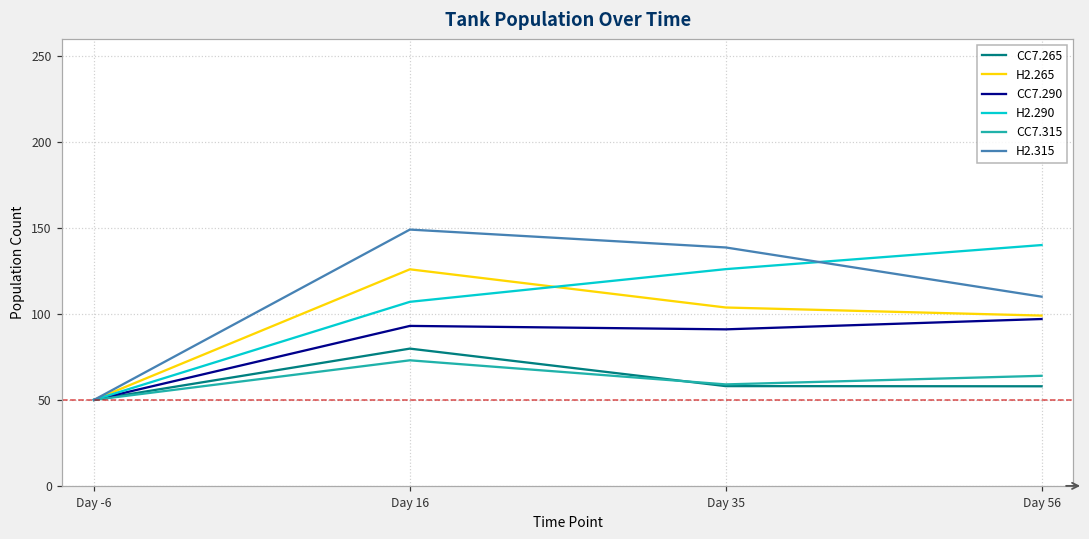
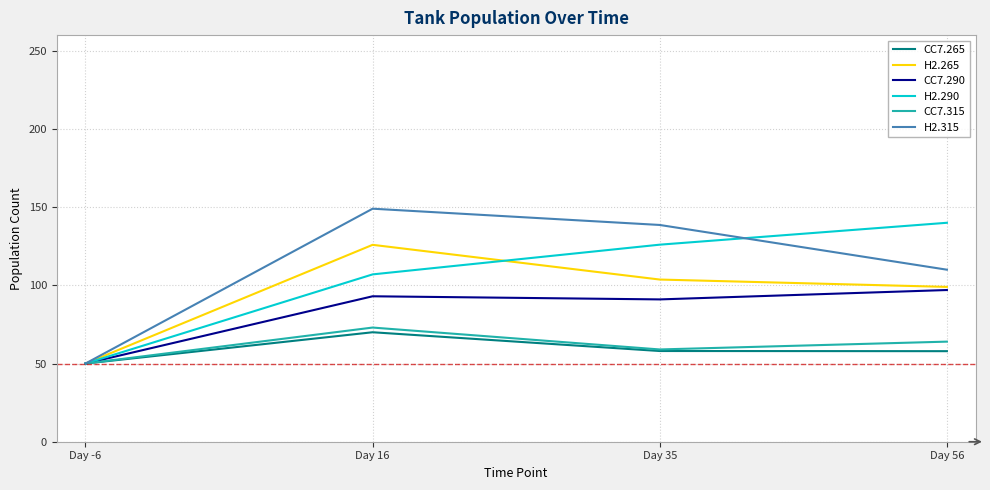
CC7.265, Day 16: 80 -> 70
